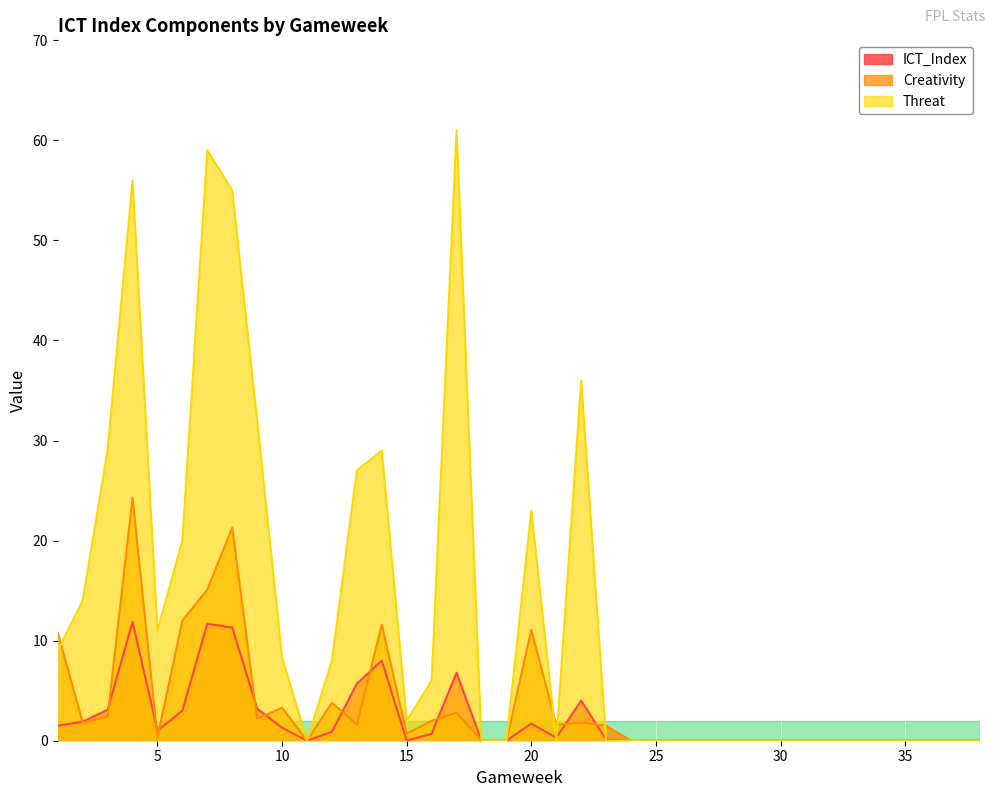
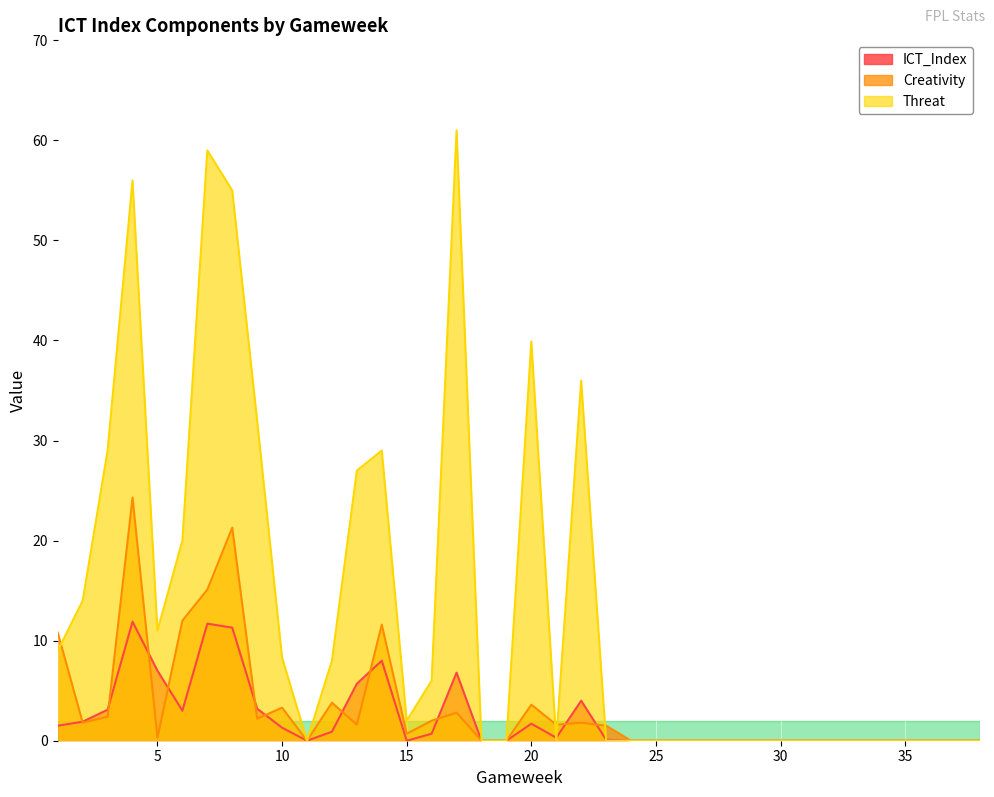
ICT_Index, 5: 1 -> 7
Creativity, 20: 11.1 -> 3.6
Threat, 20: 23.0 -> 39.9
